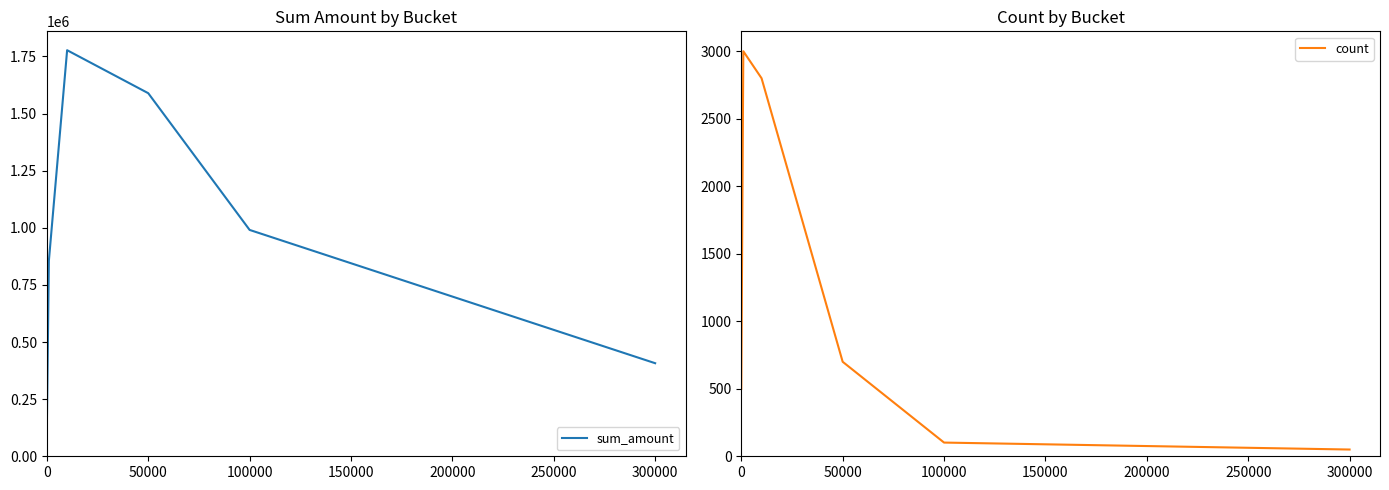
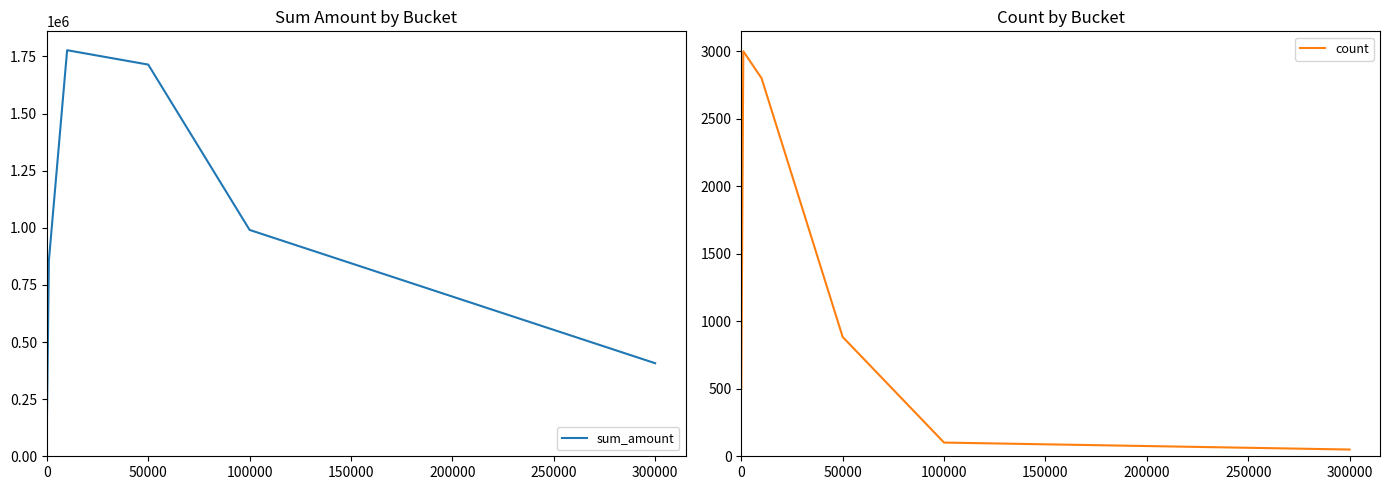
Sum Amount by Bucket, 50000: 1590000 -> 1710000
Count by Bucket, 50000: 700 -> 880
